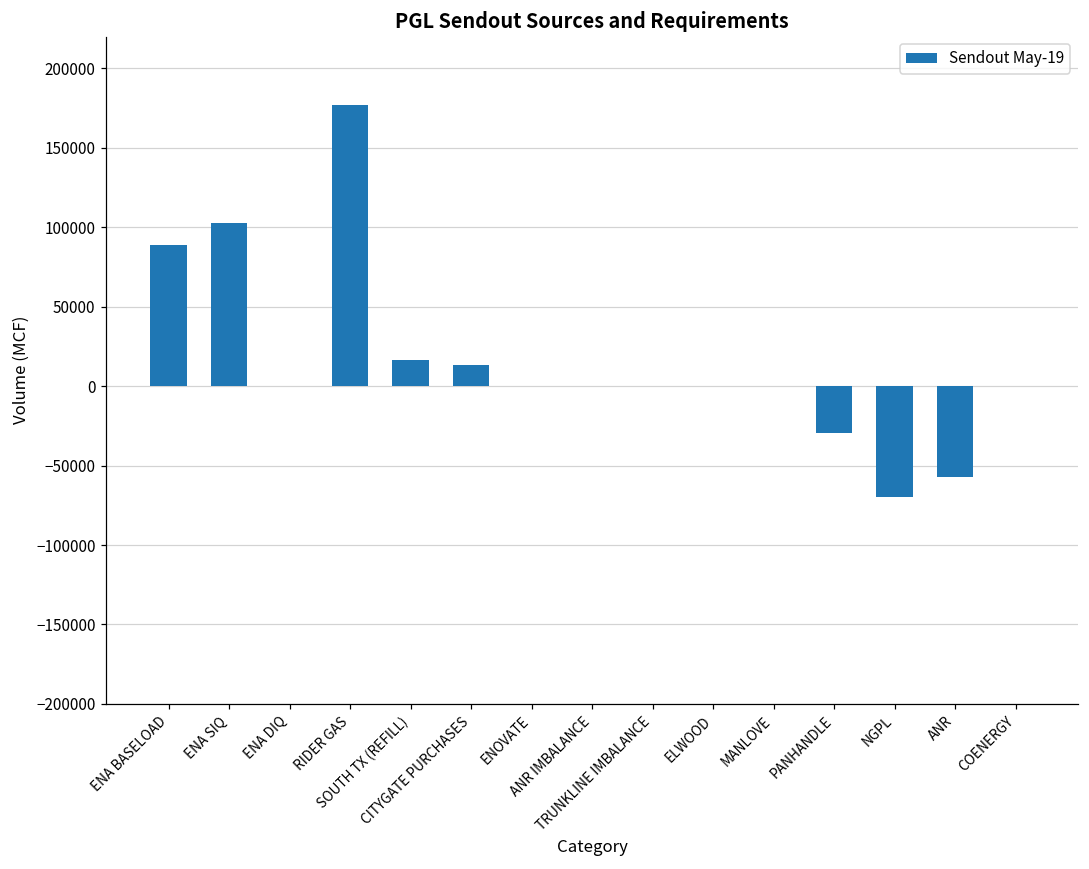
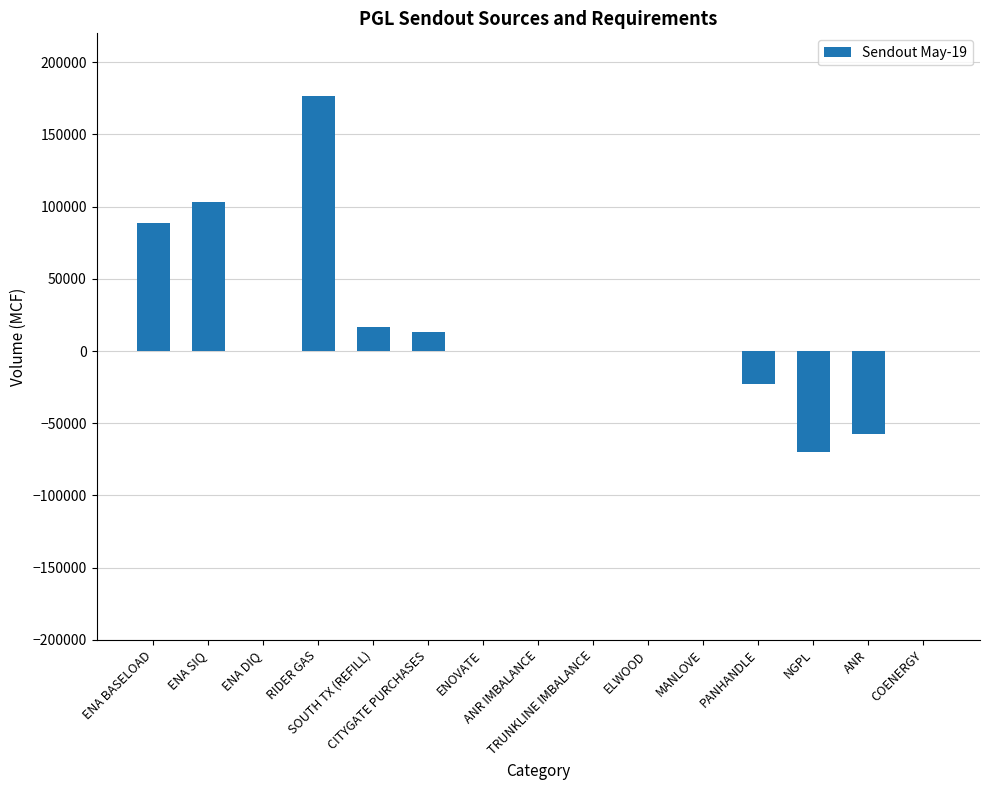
PANHANDLE: -29000 -> -23000
